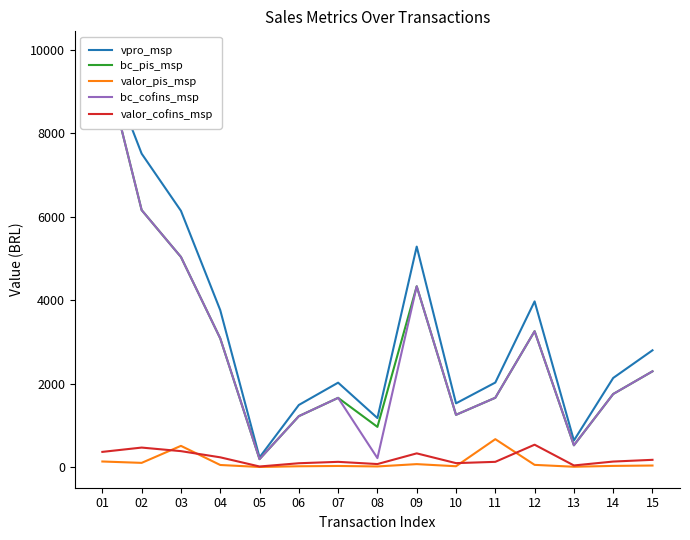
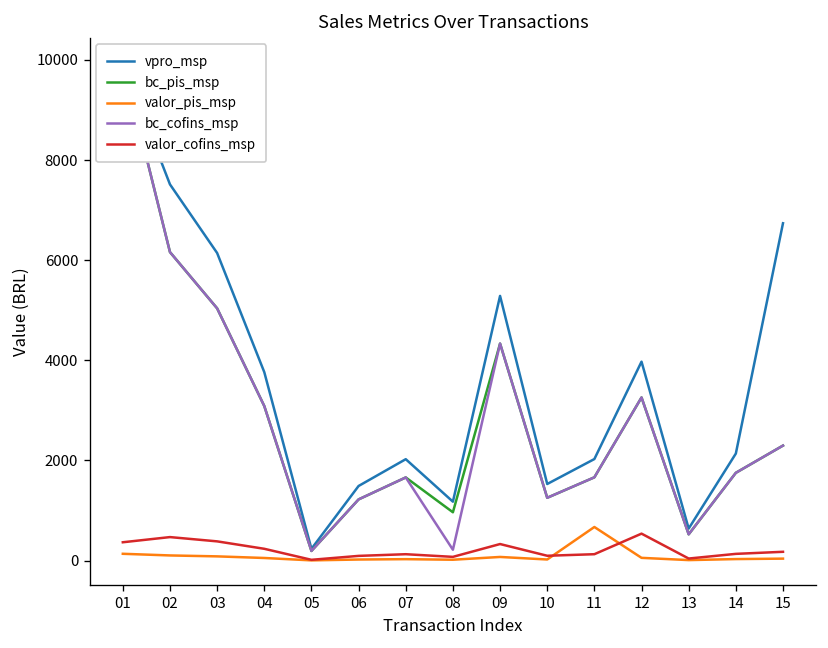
valor_pis_msp, 03: 500 -> 100
vpro_msp, 15: 2800 -> 6700
